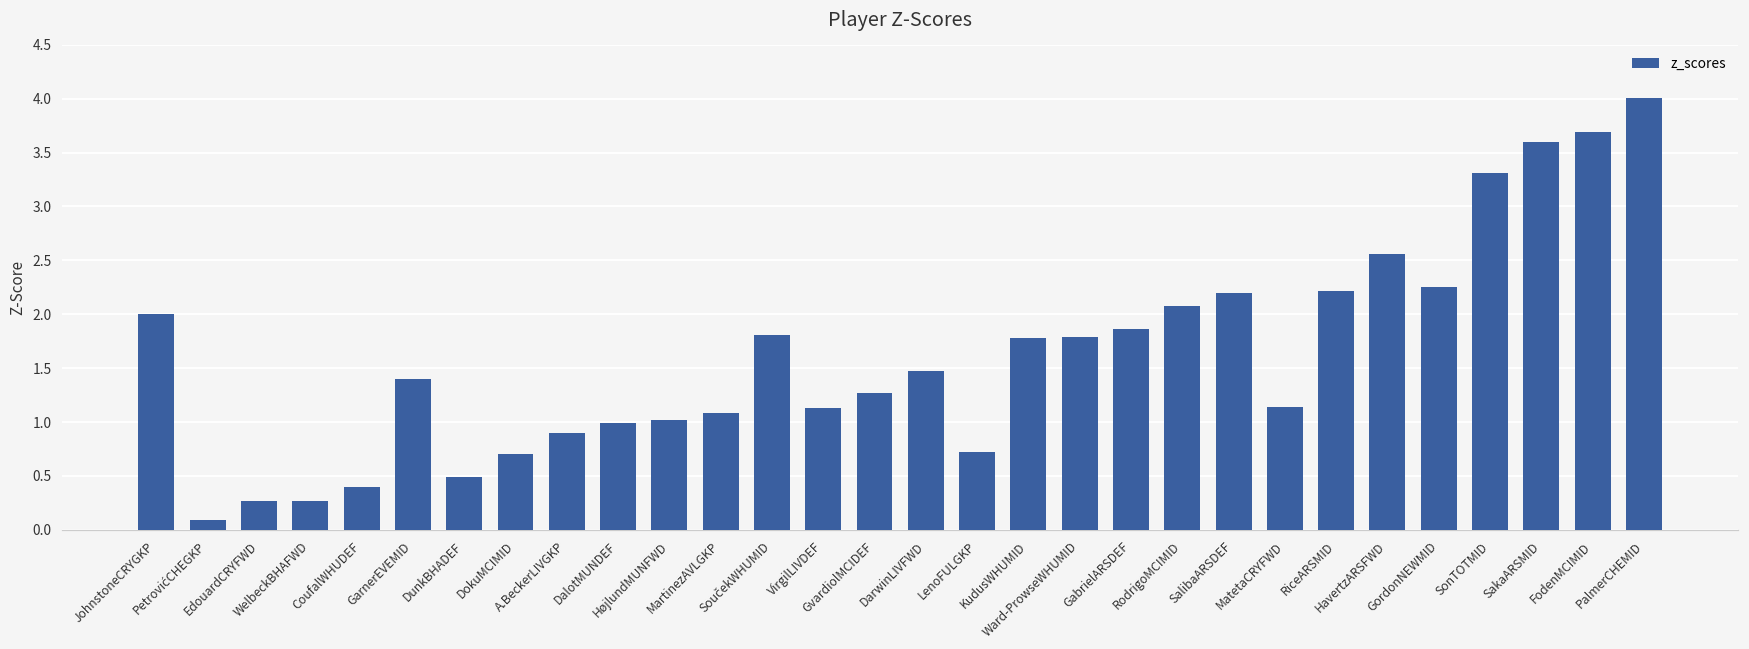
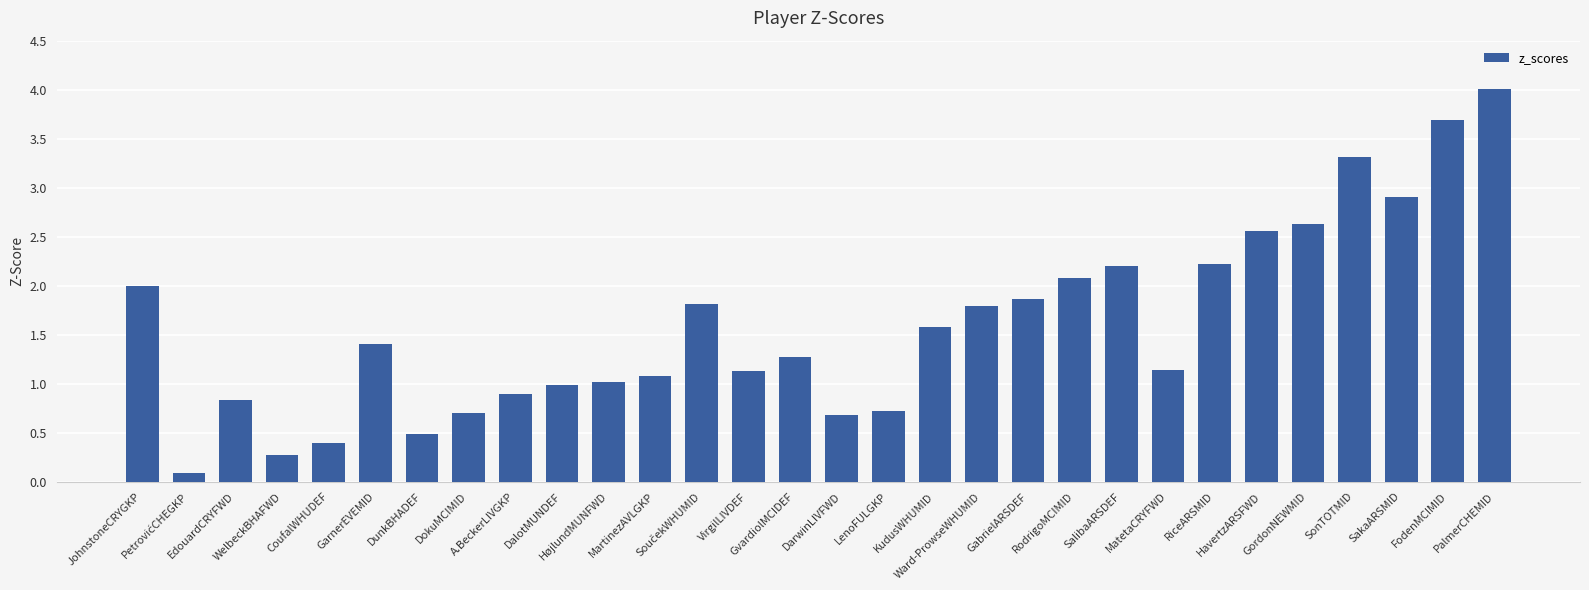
EdouardCRYFWD: 0.3 -> 0.8
DarwinLIVFWD: 1.5 -> 0.7
KudusWHUMID: 1.8 -> 1.6
GordonNEWMID: 2.3 -> 2.6
SakaARSMID: 3.6 -> 2.9
